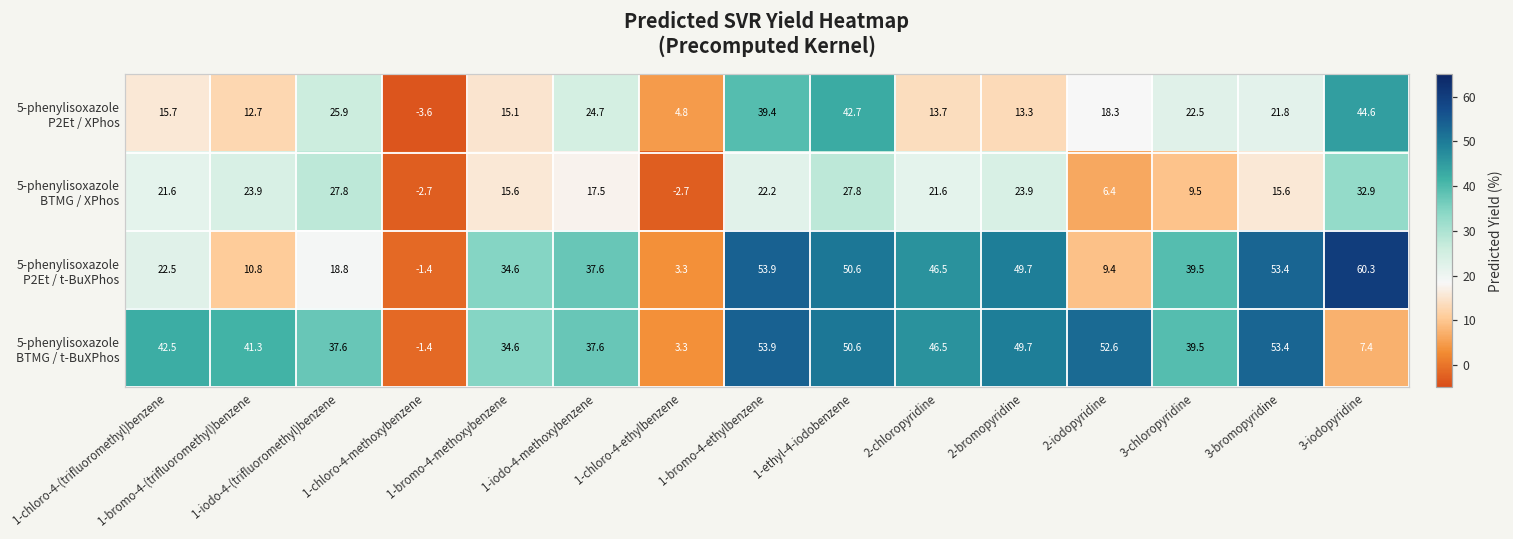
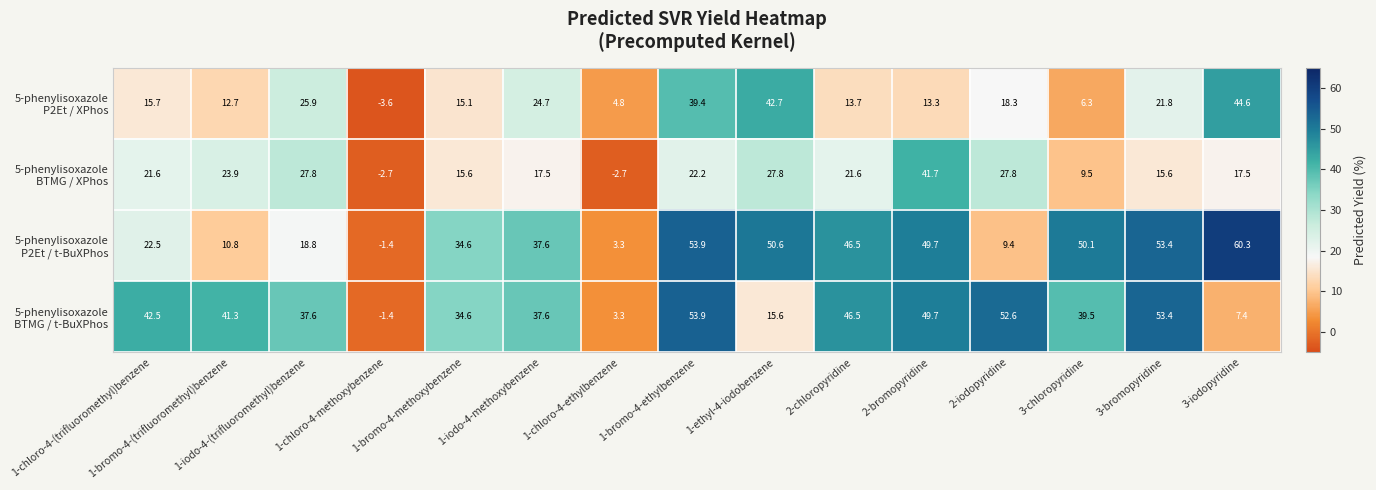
5-phenylisoxazole P2Et / XPhos, 3-chloropyridine: 22.5 -> 6.3
5-phenylisoxazole BTMG / XPhos, 2-bromopyridine: 23.9 -> 41.7
5-phenylisoxazole BTMG / XPhos, 2-iodopyridine: 6.4 -> 27.8
5-phenylisoxazole BTMG / XPhos, 3-iodopyridine: 32.9 -> 17.5
5-phenylisoxazole P2Et / t-BuXPhos, 3-chloropyridine: 39.5 -> 50.1
5-phenylisoxazole BTMG / t-BuXPhos, 1-ethyl-4-iodobenzene: 50.6 -> 15.6
